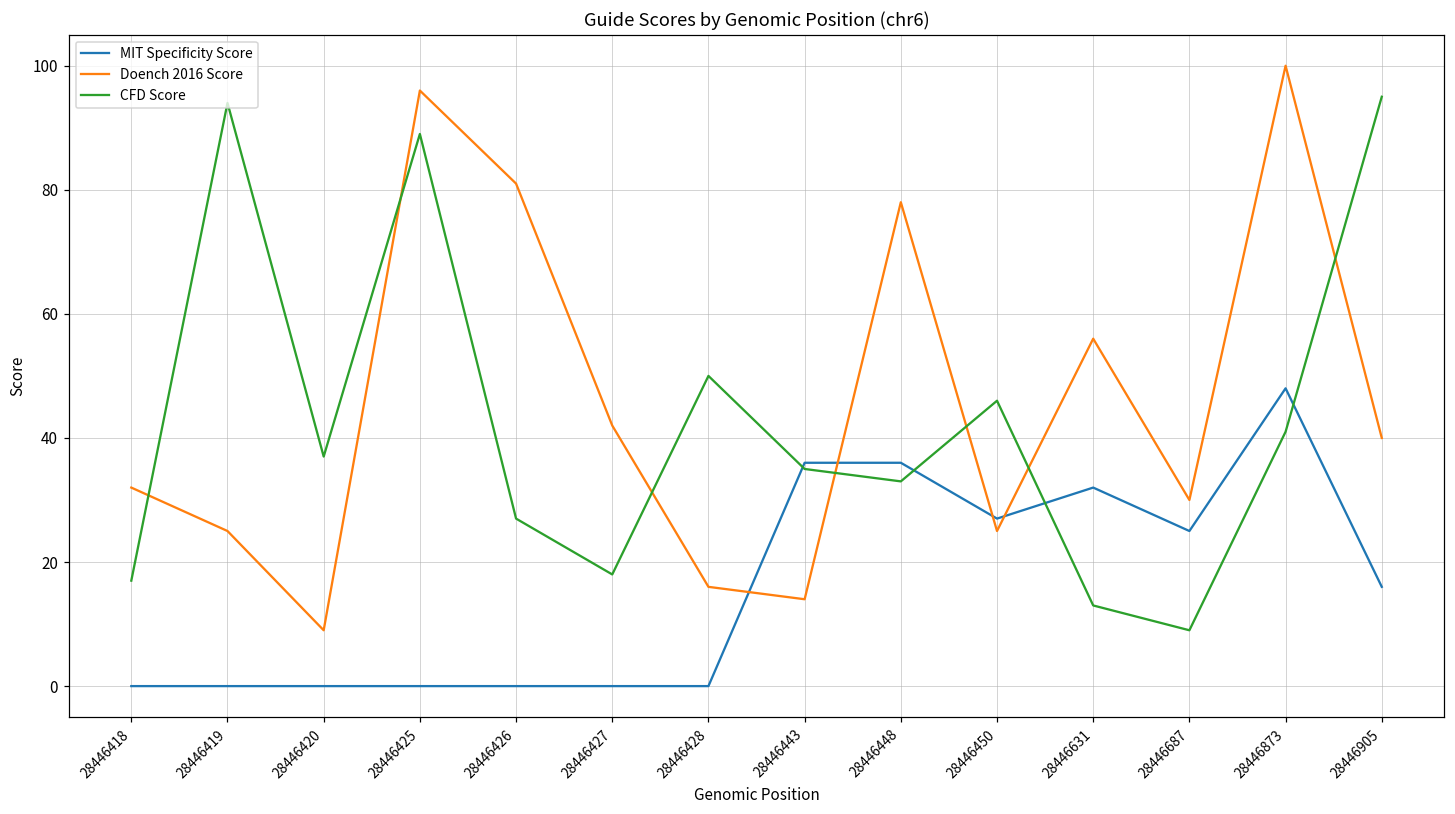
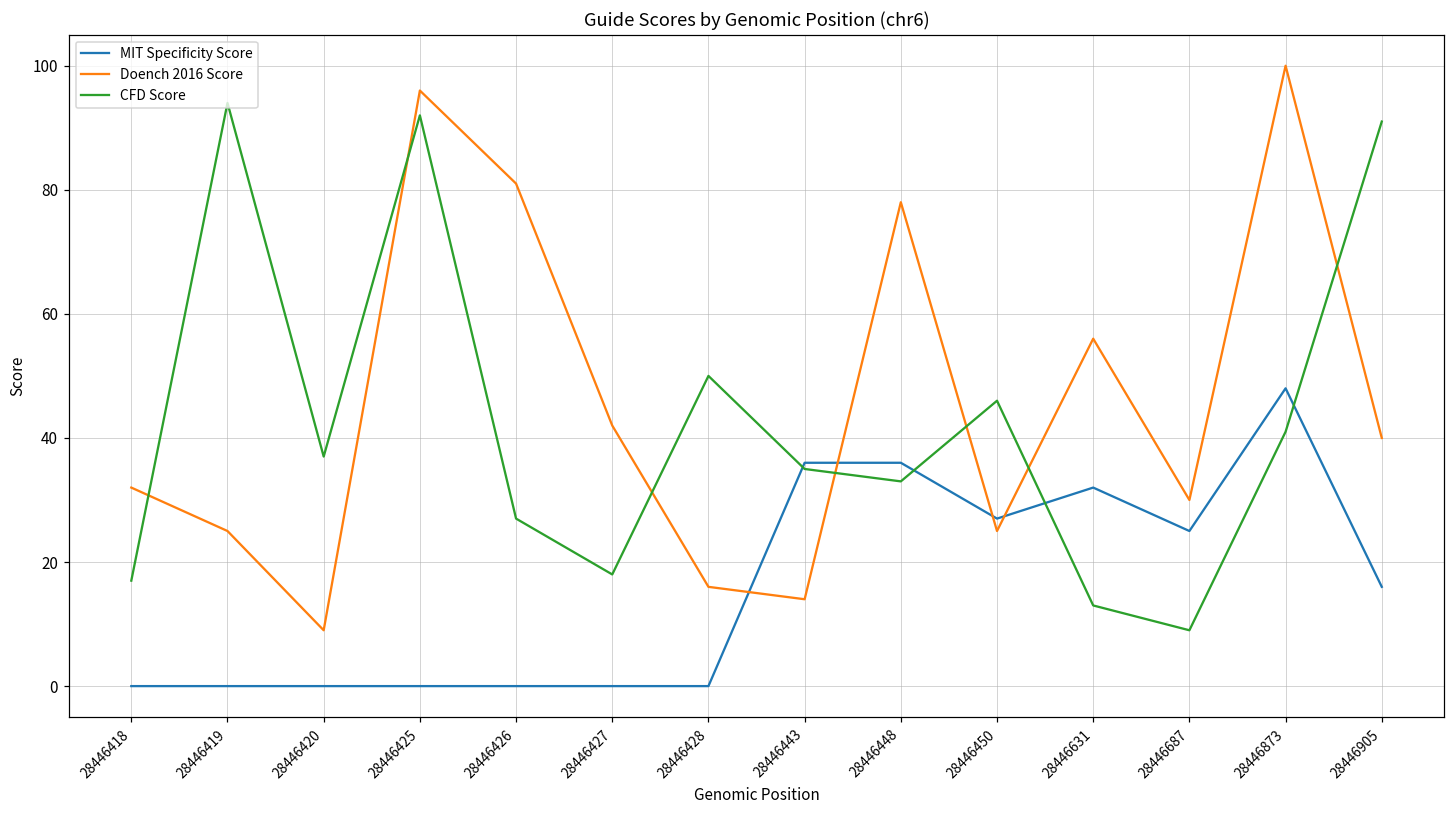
CFD Score, 28446425: 89 -> 92
CFD Score, 28446905: 95 -> 91
